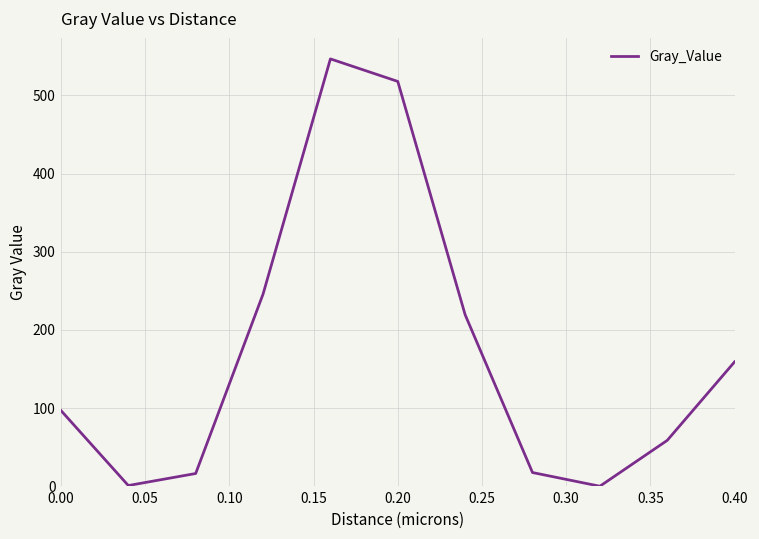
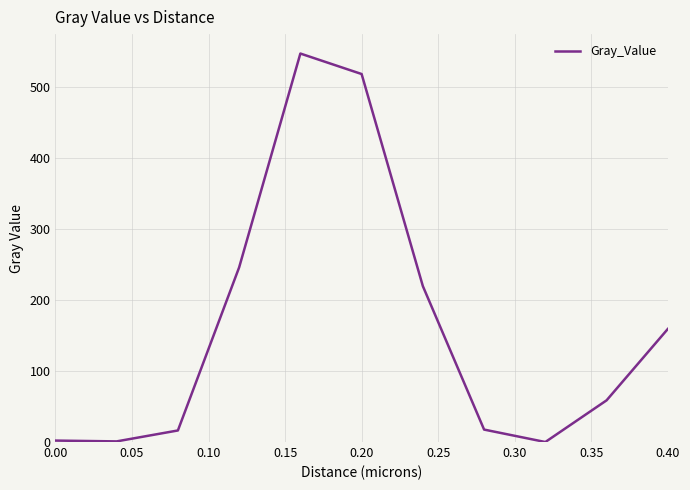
0.00: 100 -> 0
